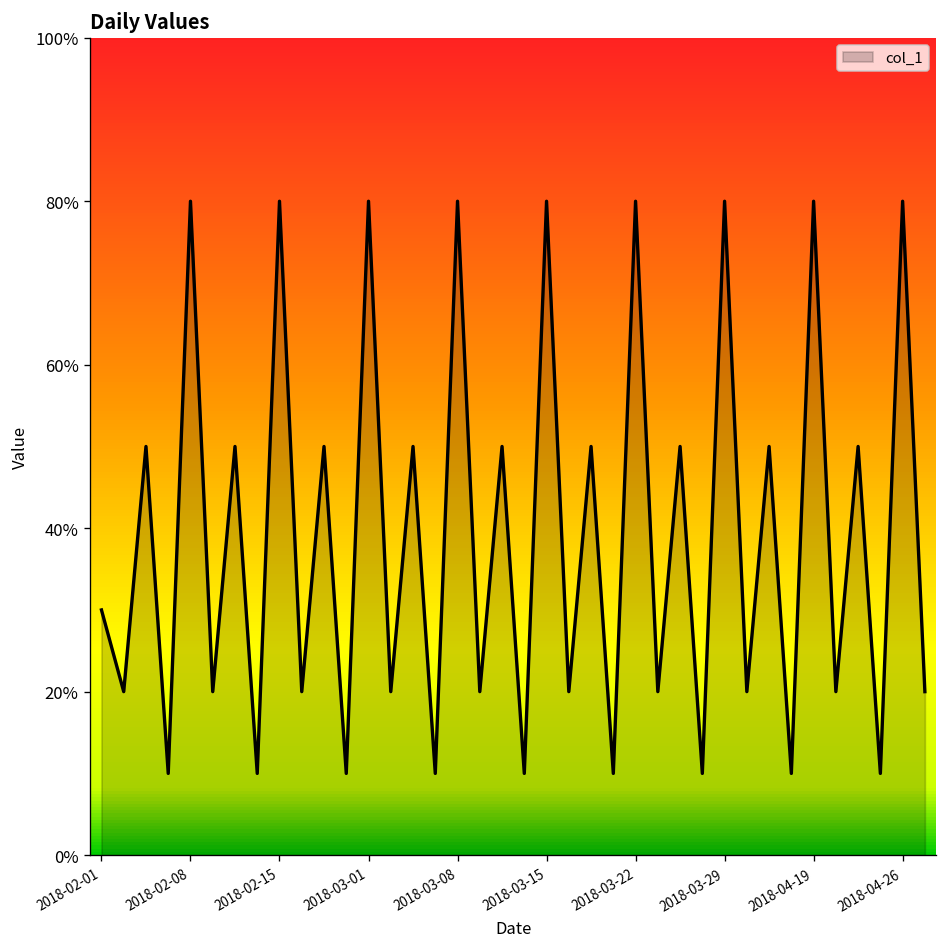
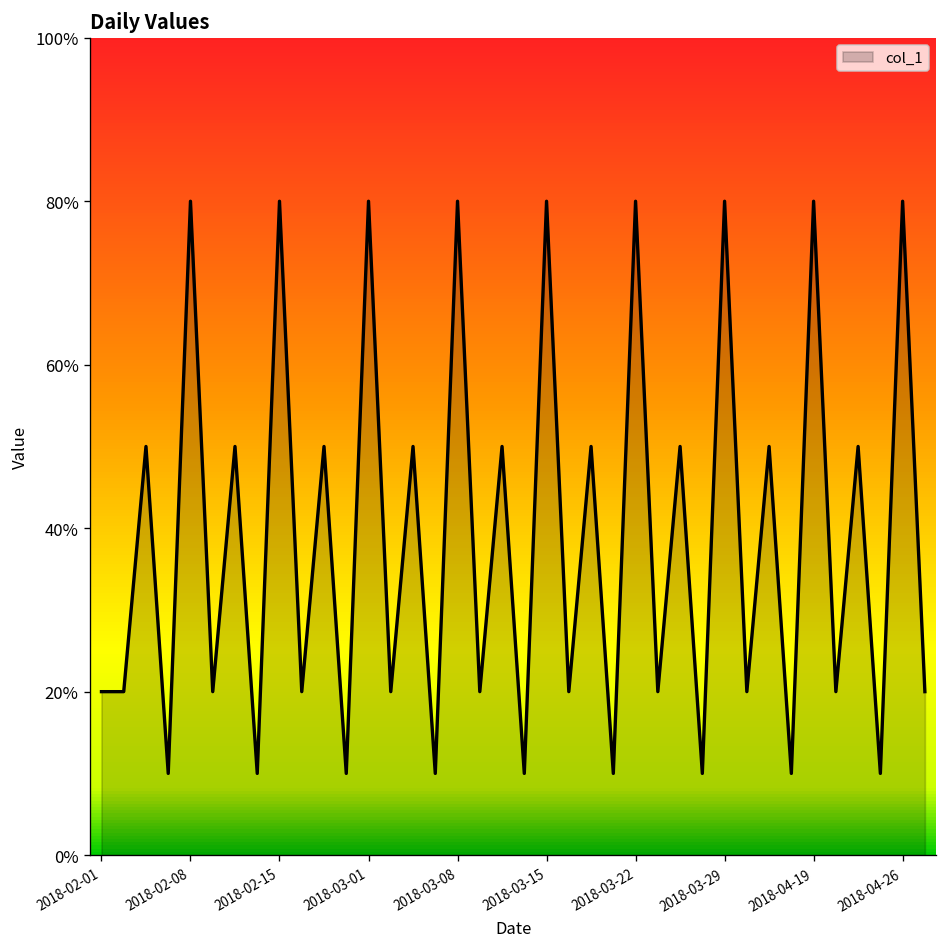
2018-02-01: 30% -> 20%
